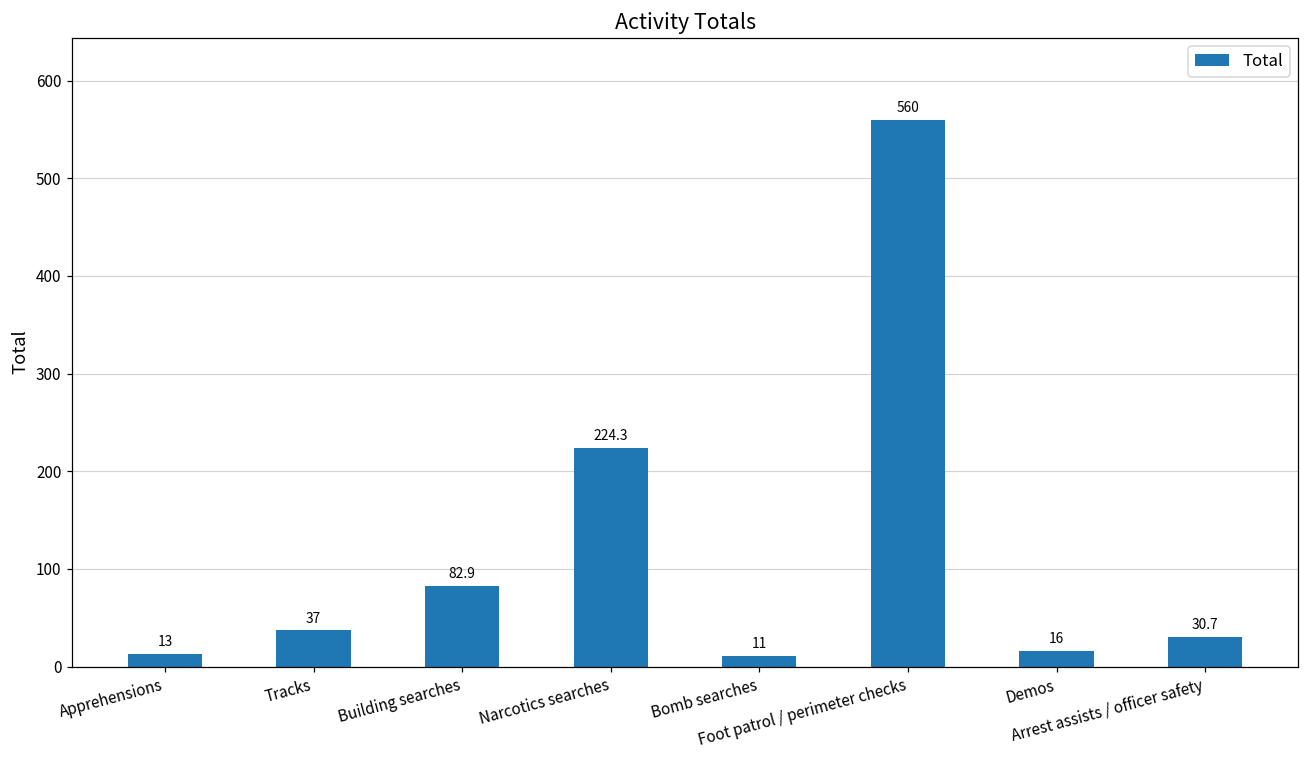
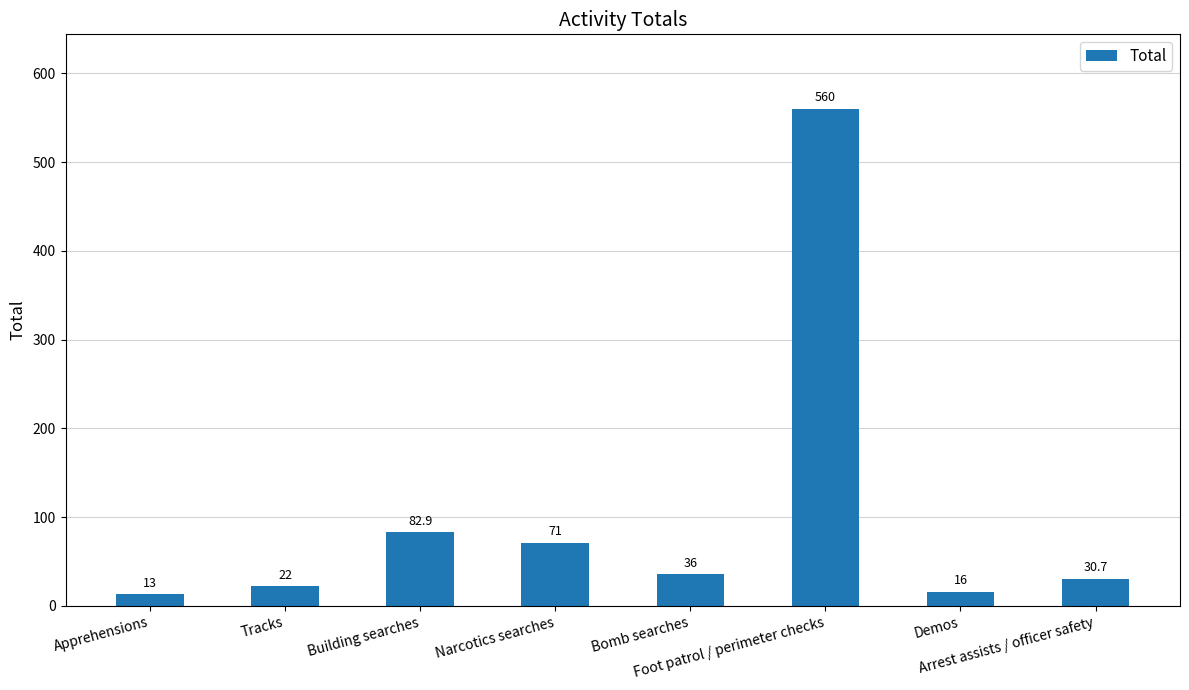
Tracks: 37 -> 22
Narcotics searches: 224.3 -> 71
Bomb searches: 11 -> 36
